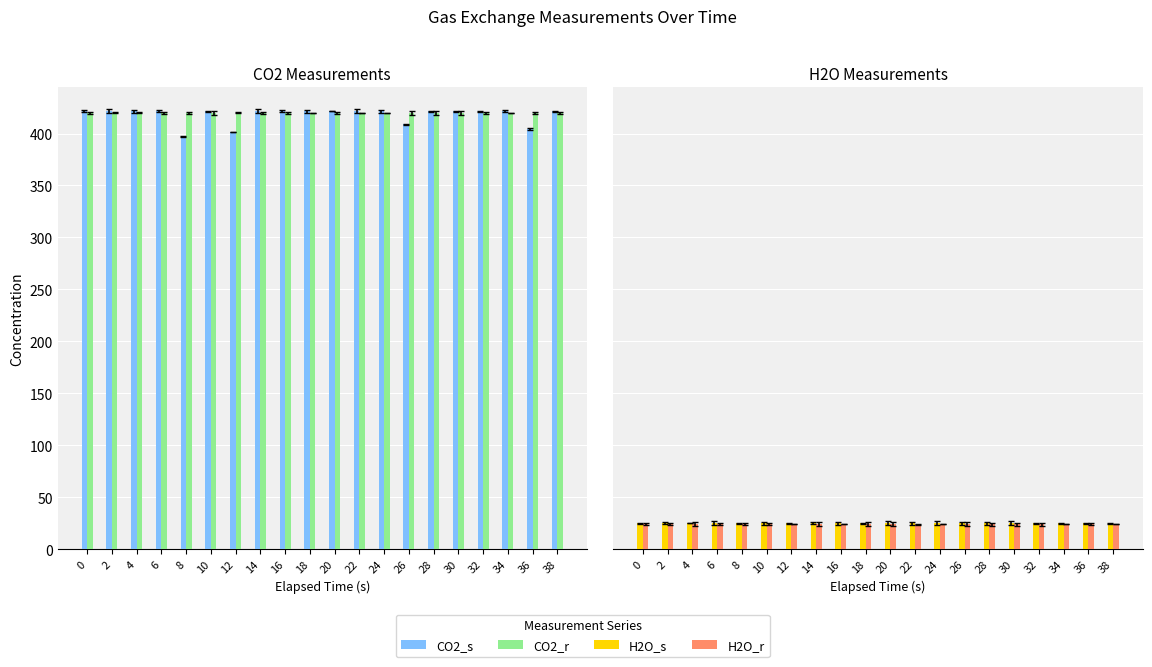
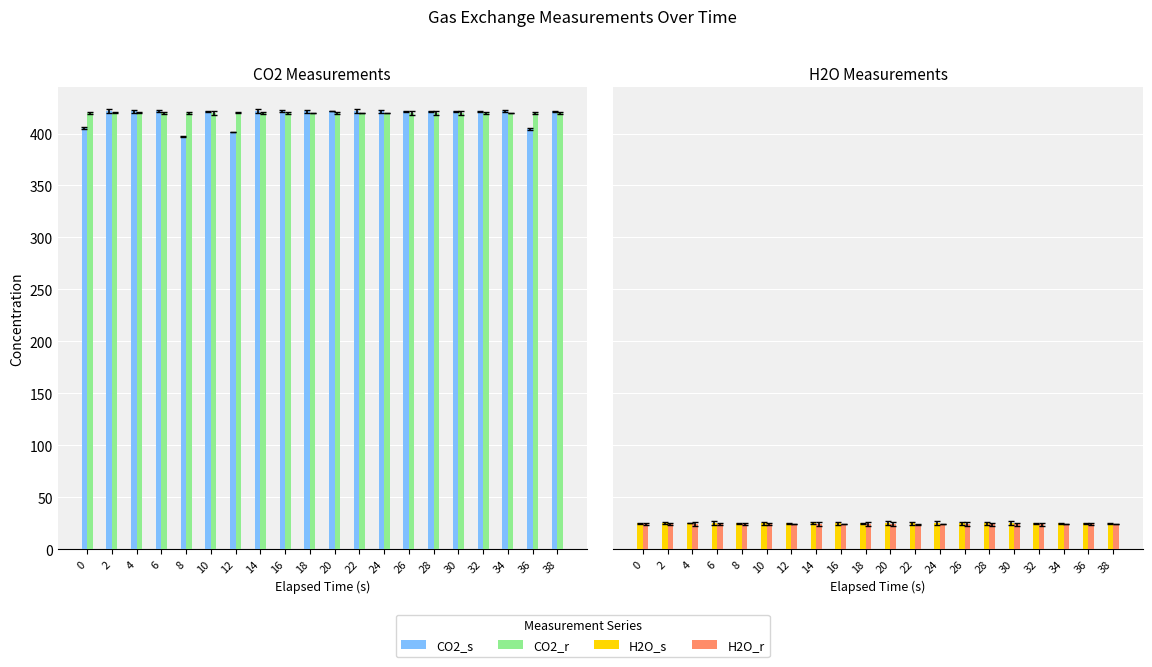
CO2 Measurements, CO2_s, 0: 421 -> 405
CO2 Measurements, CO2_s, 26: 409 -> 421
